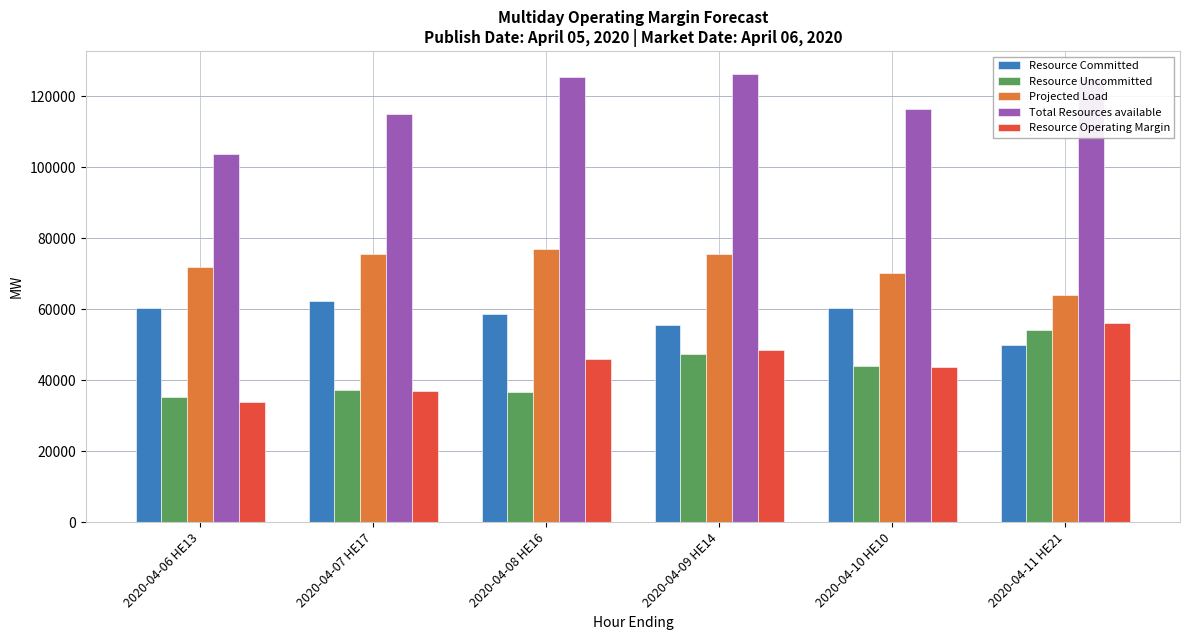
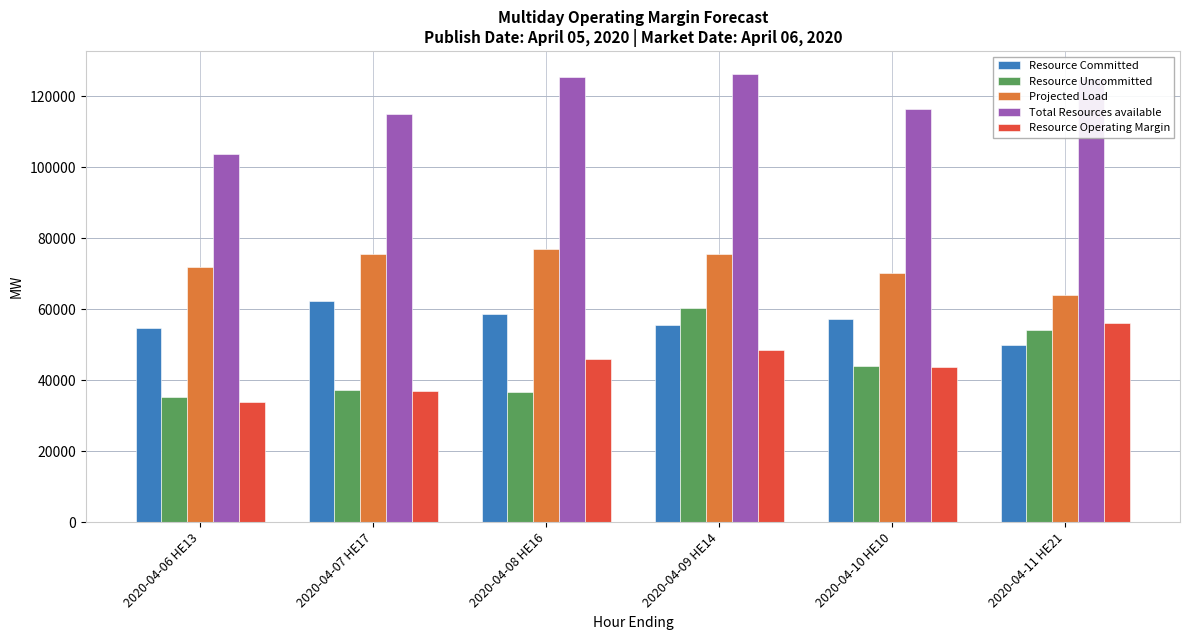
Resource Committed, 2020-04-06 HE13: 60000 -> 55000
Resource Uncommitted, 2020-04-09 HE14: 47000 -> 60000
Resource Committed, 2020-04-10 HE10: 60000 -> 57000
